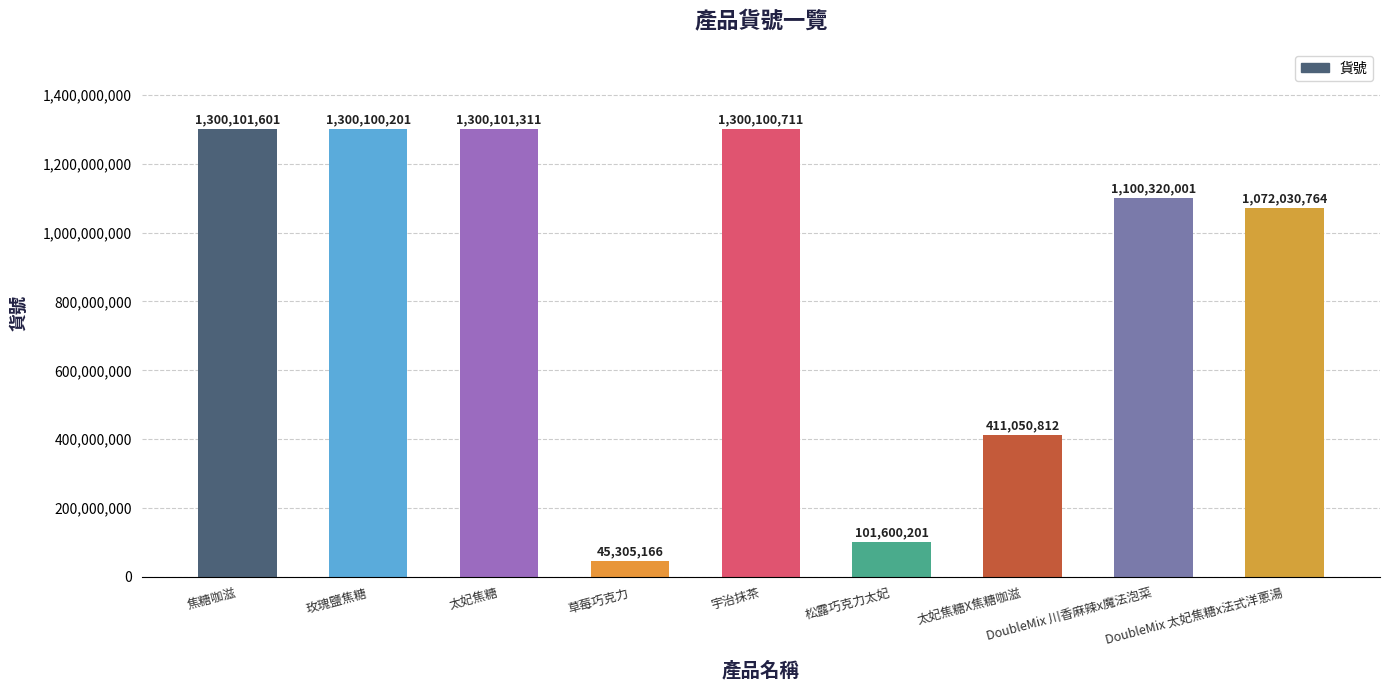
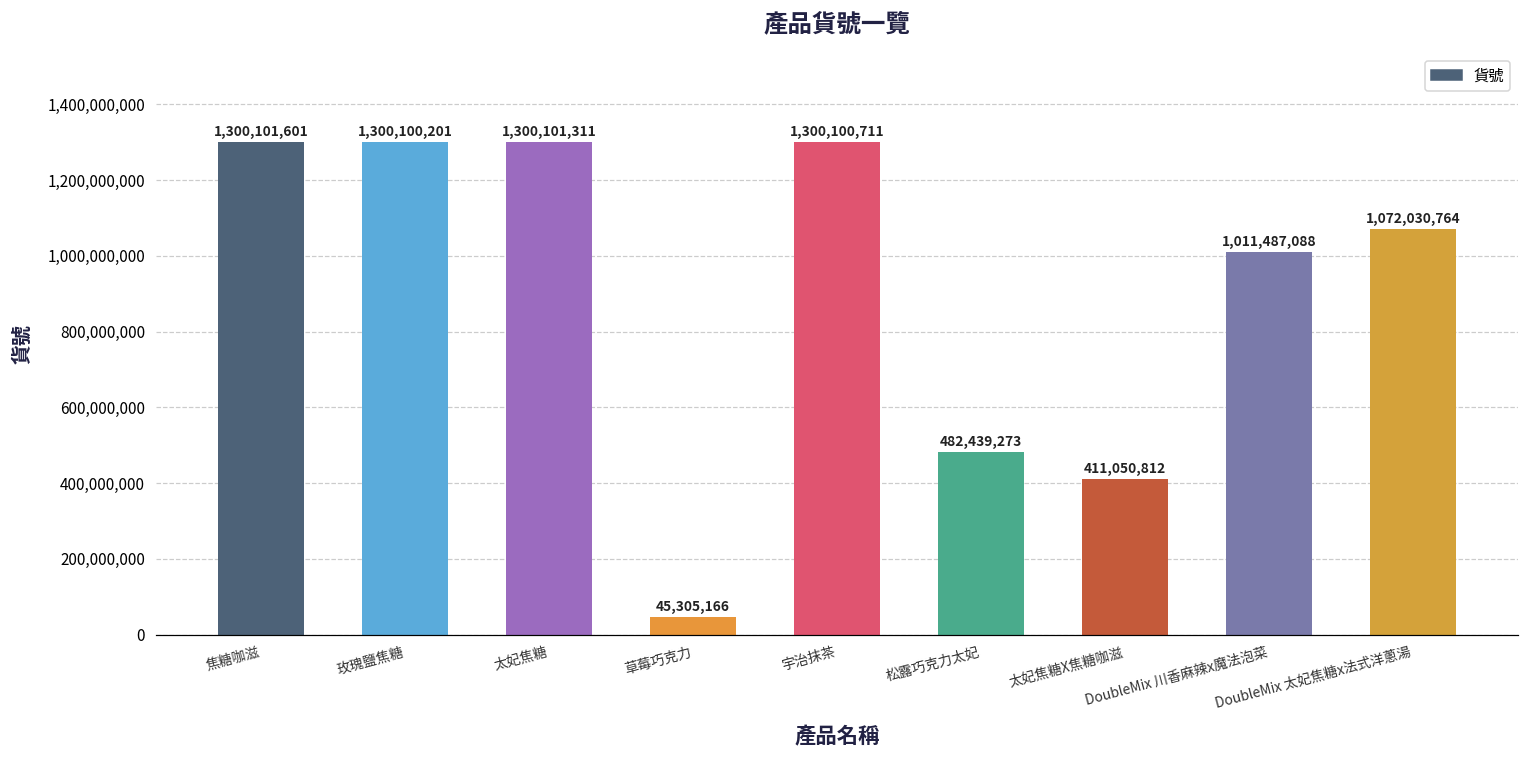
松露巧克力太妃: 101,600,201 -> 482,439,273
DoubleMix 川香麻辣x魔法泡菜: 1,100,320,001 -> 1,011,487,088
